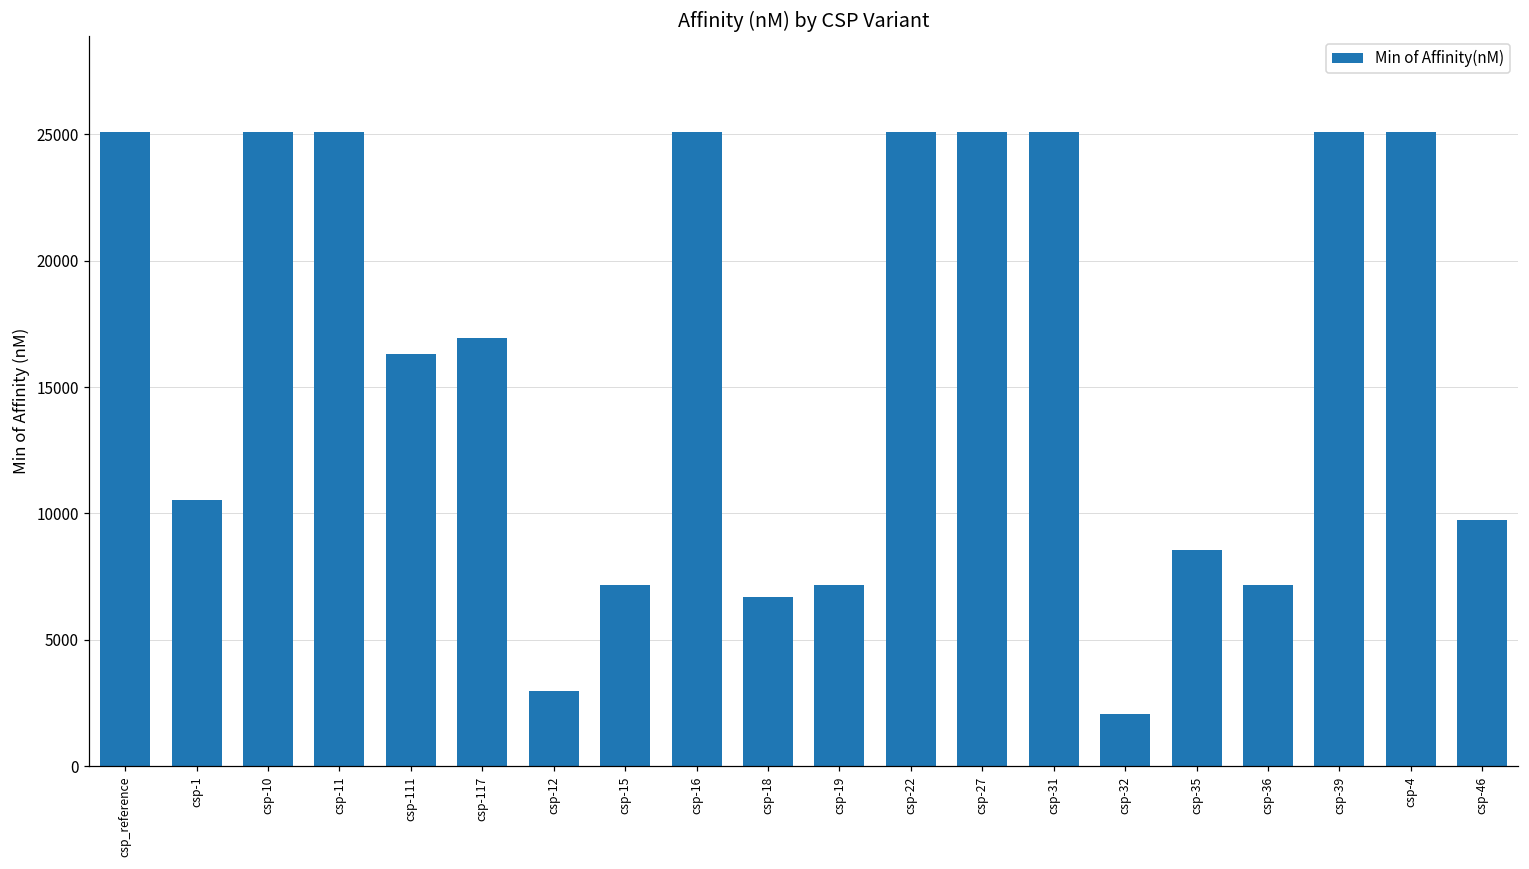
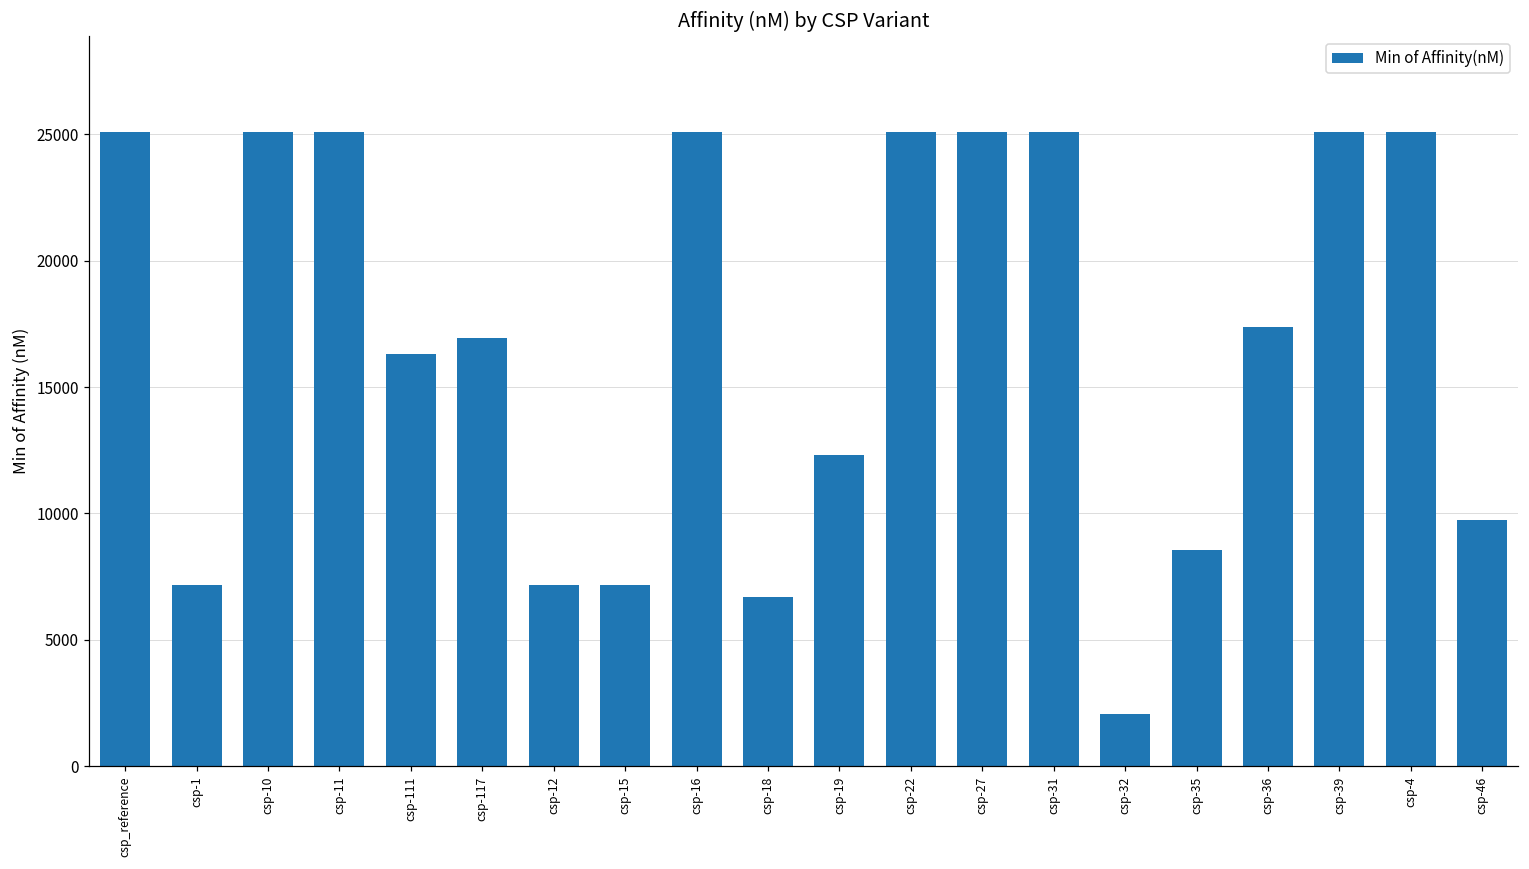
csp-1: 10500 -> 7200
csp-12: 3000 -> 7200
csp-19: 7200 -> 12300
csp-36: 7200 -> 17400
